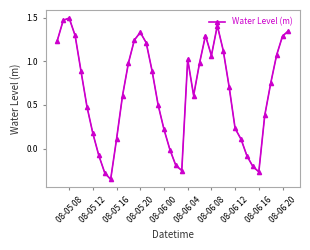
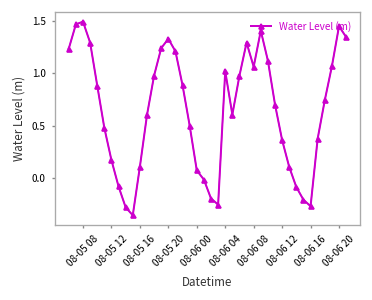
08-06 00: 0.2 -> 0.1
08-06 12: 0.2 -> 0.4
08-06 20: 1.3 -> 1.4
